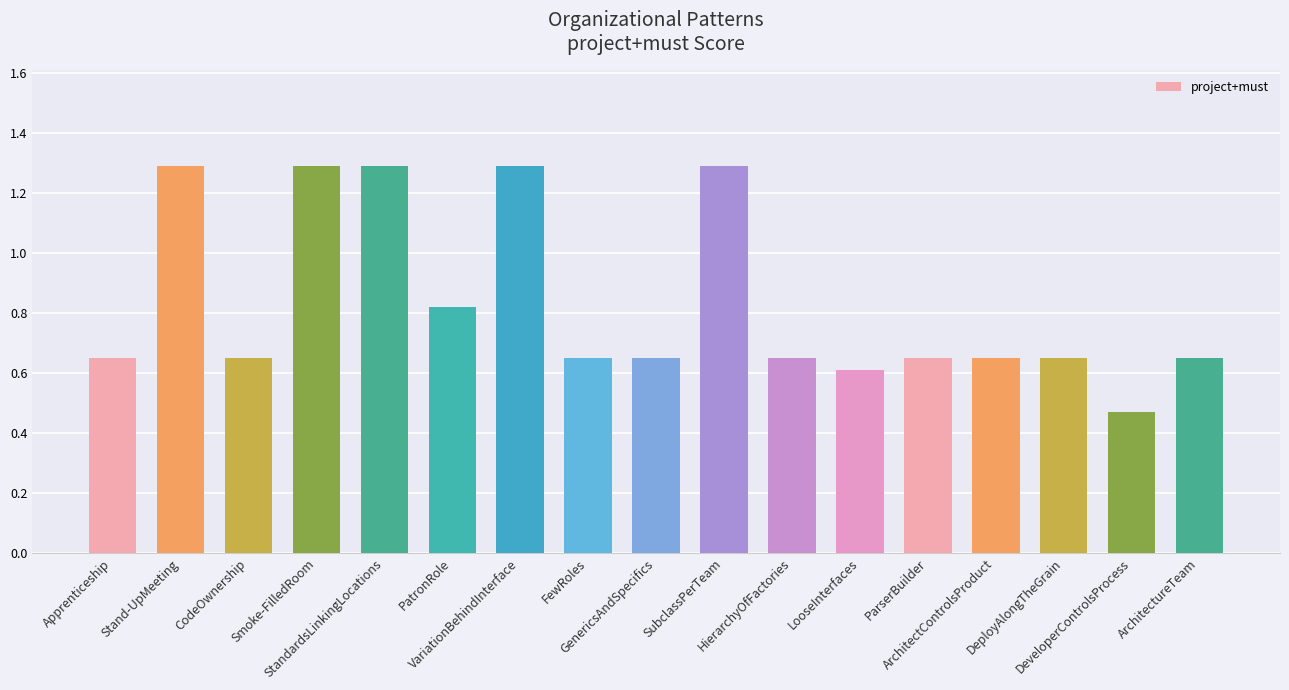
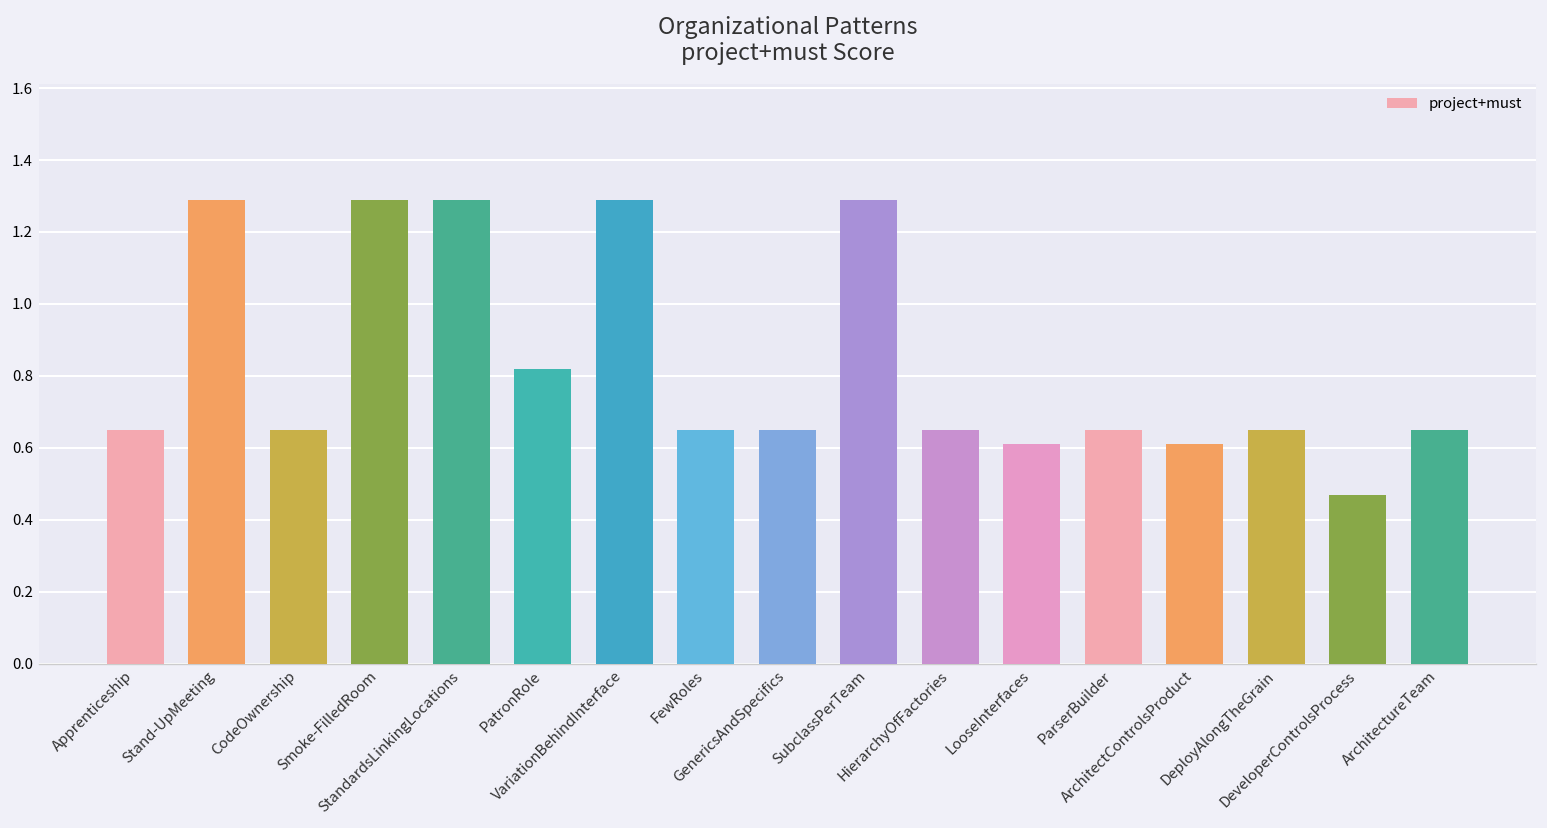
ArchitectControlsProduct: 0.65 -> 0.61
